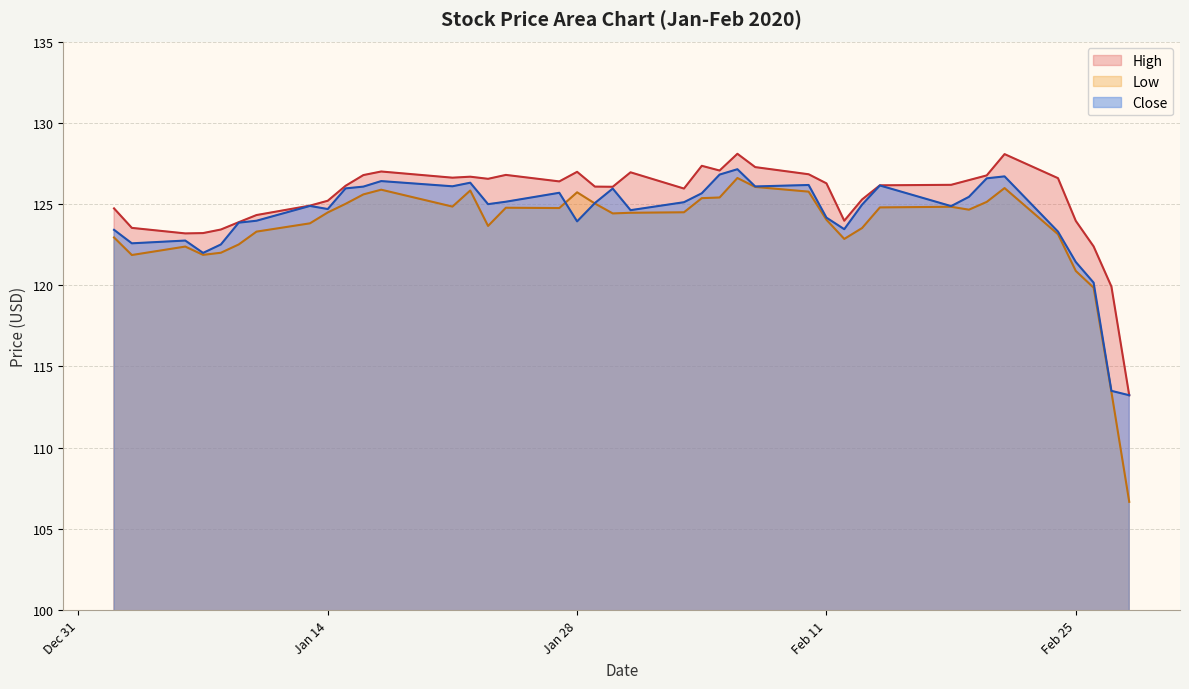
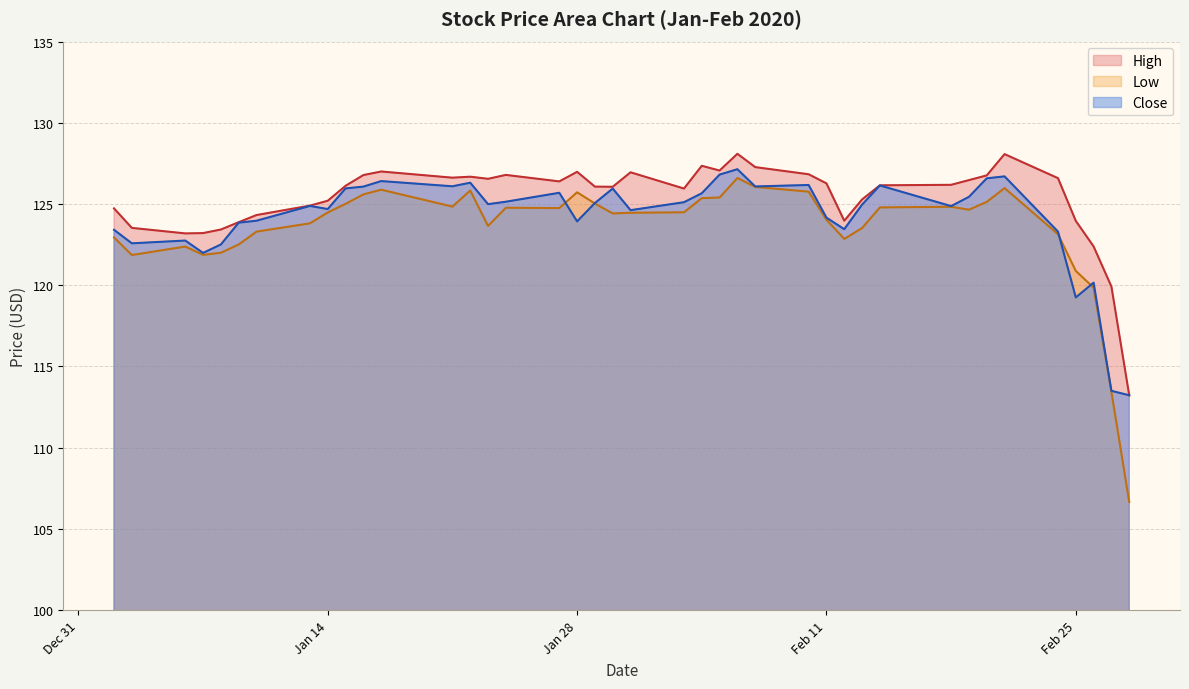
Close, Feb 25: 121.4 -> 119.3
